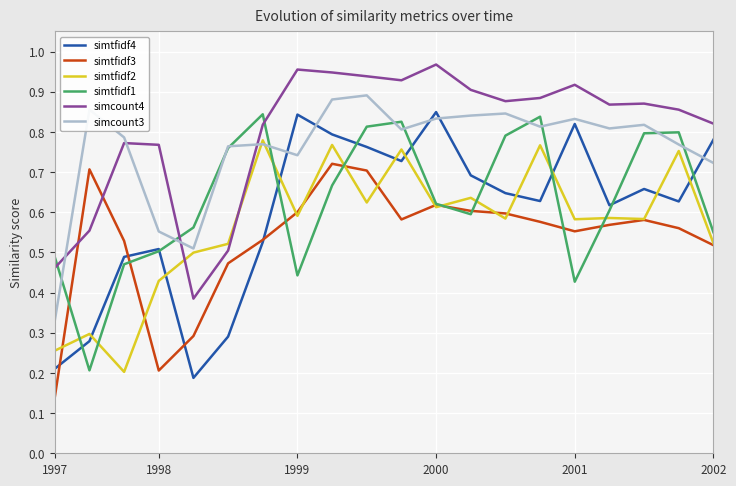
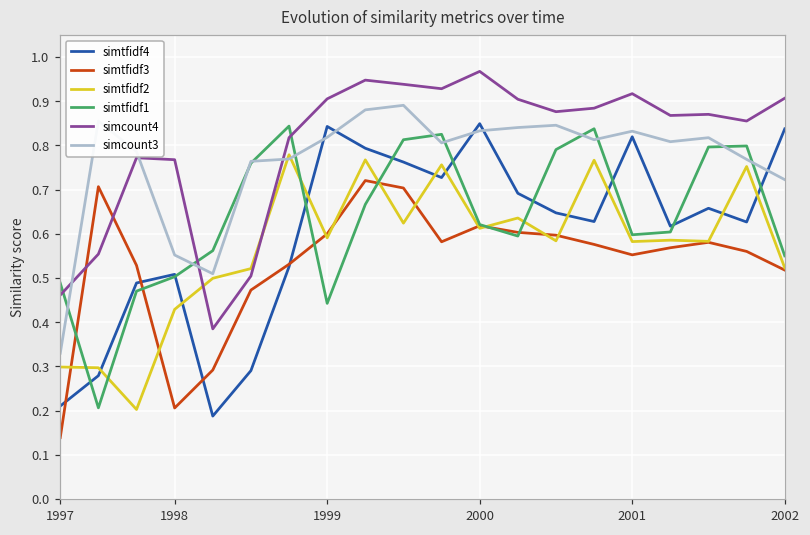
simtfidf2, 1997: 0.26 -> 0.30
simcount4, 1999: 0.96 -> 0.91
simcount3, 1999: 0.74 -> 0.82
simtfidf1, 2001: 0.43 -> 0.60
simtfidf4, 2002: 0.78 -> 0.84
simcount4, 2002: 0.82 -> 0.91
